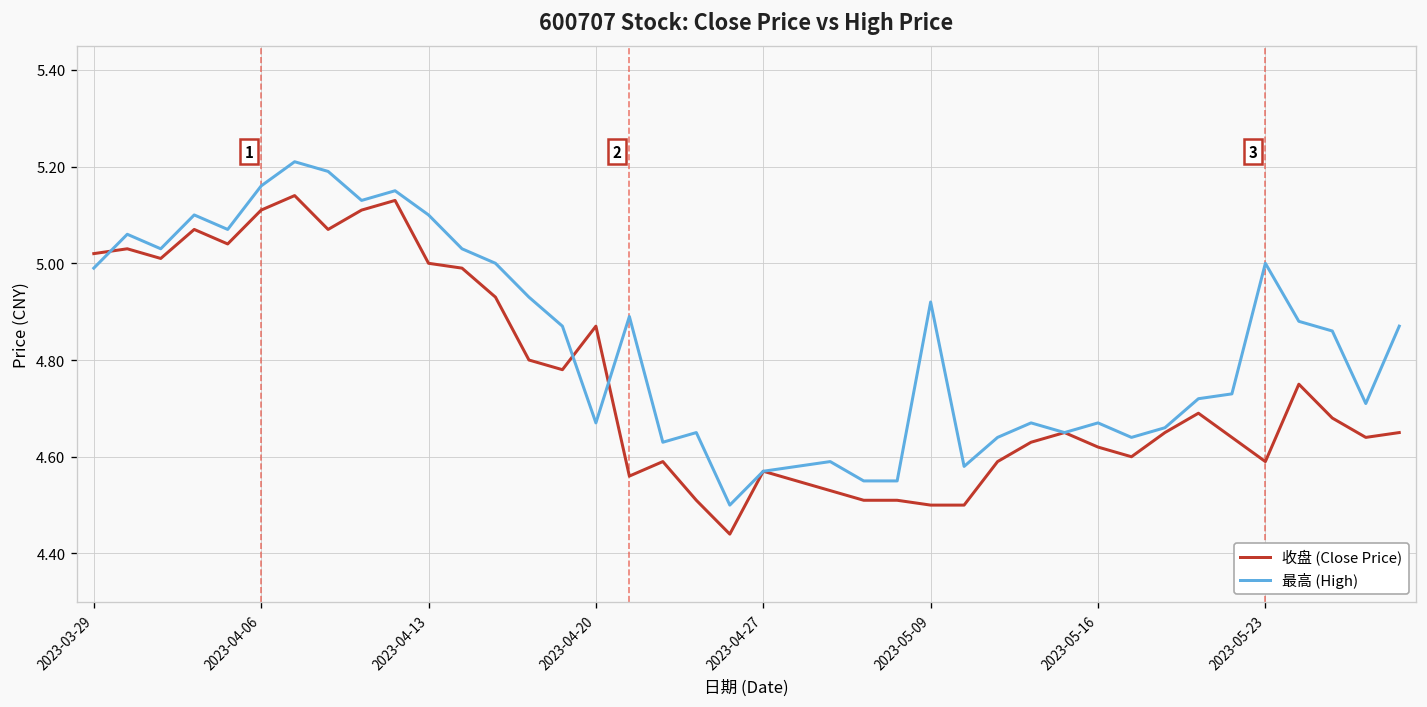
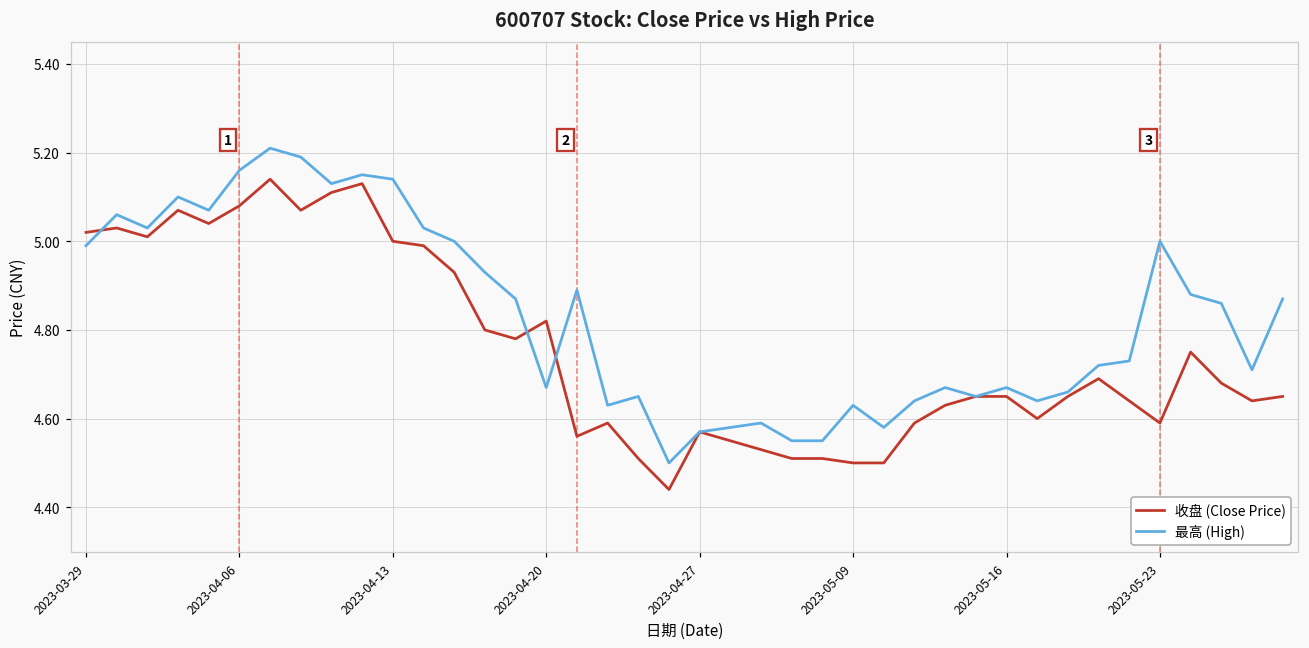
收盘 (Close Price), 2023-04-06: 5.11 -> 5.08
最高 (High), 2023-04-13: 5.10 -> 5.14
收盘 (Close Price), 2023-04-20: 4.87 -> 4.82
最高 (High), 2023-05-09: 4.92 -> 4.63
收盘 (Close Price), 2023-05-16: 4.62 -> 4.65
